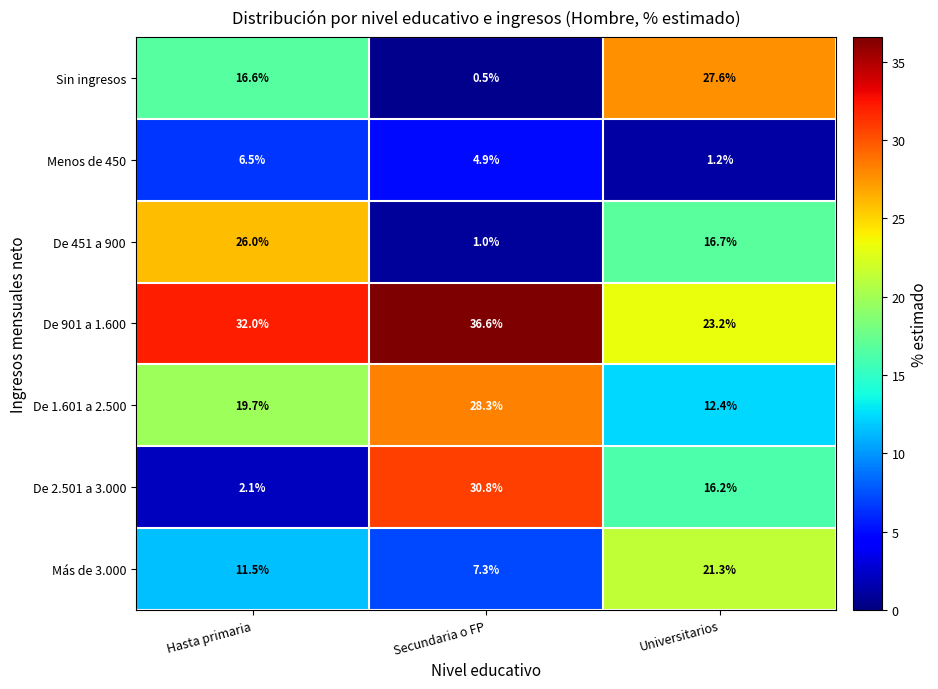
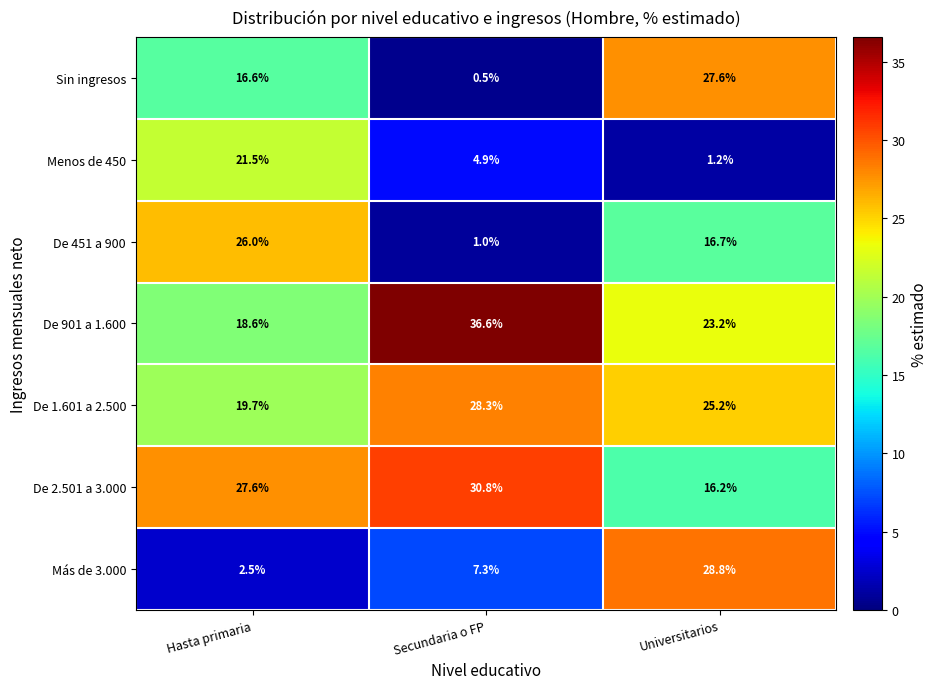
Menos de 450, Hasta primaria: 6.5% -> 21.5%
De 901 a 1.600, Hasta primaria: 32.0% -> 18.6%
De 1.601 a 2.500, Universitarios: 12.4% -> 25.2%
De 2.501 a 3.000, Hasta primaria: 2.1% -> 27.6%
Más de 3.000, Hasta primaria: 11.5% -> 2.5%
Más de 3.000, Universitarios: 21.3% -> 28.8%
